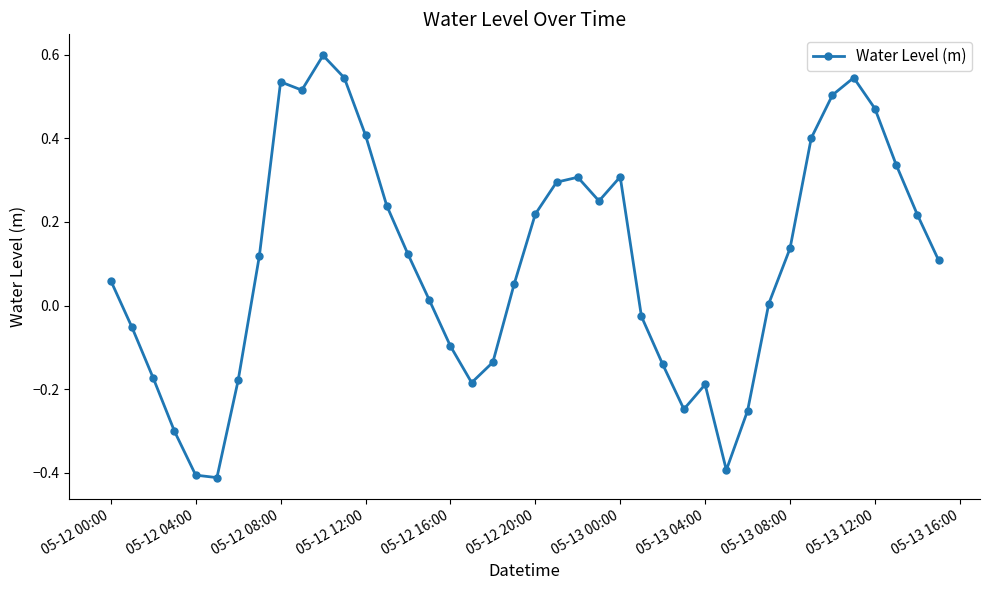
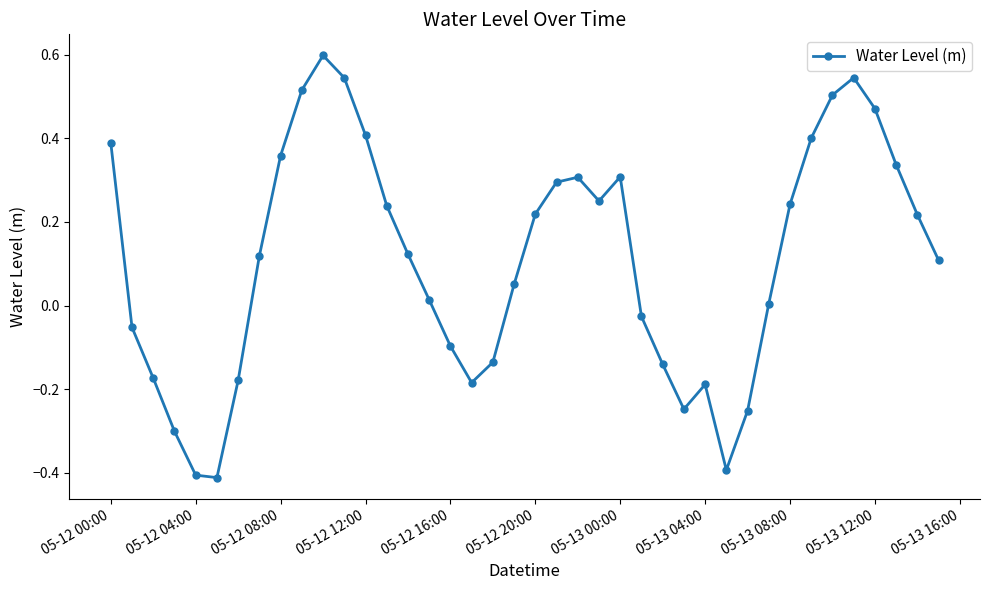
05-12 00:00: 0.06 -> 0.39
05-12 08:00: 0.54 -> 0.36
05-13 08:00: 0.14 -> 0.24
